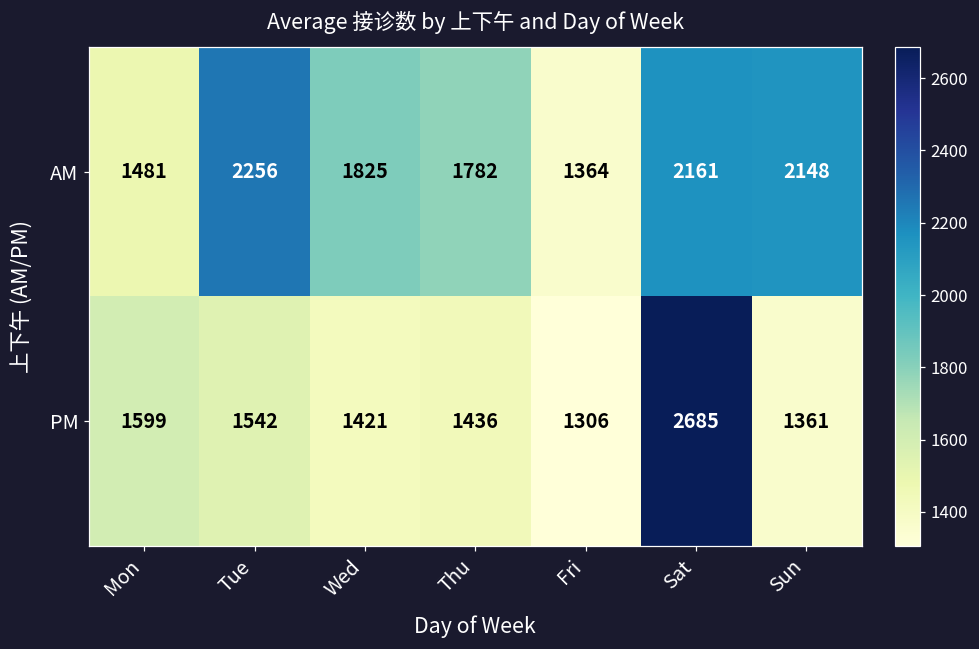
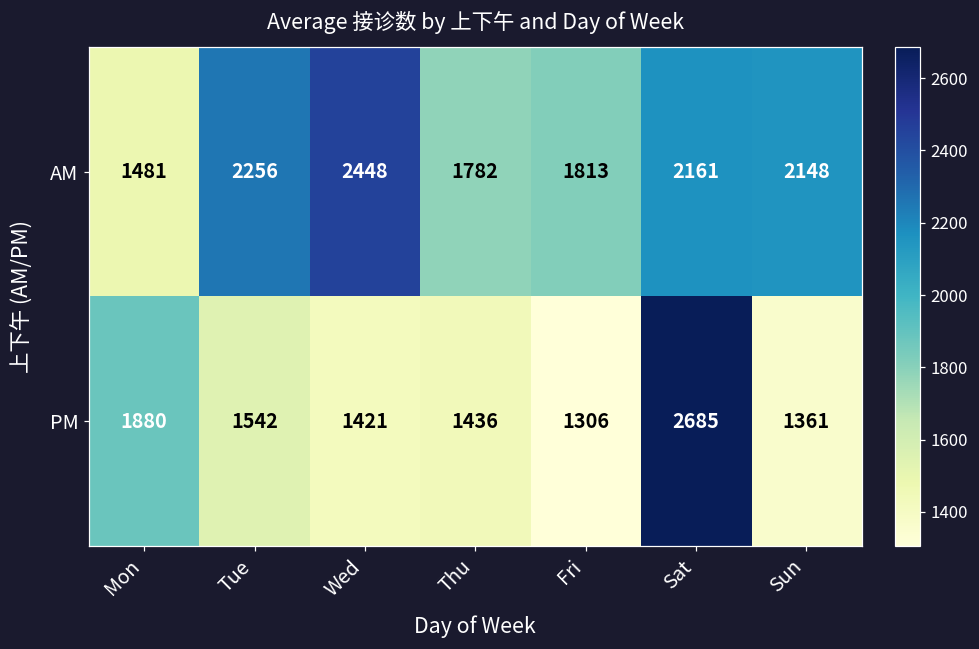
AM, Wed: 1825 -> 2448
AM, Fri: 1364 -> 1813
PM, Mon: 1599 -> 1880
